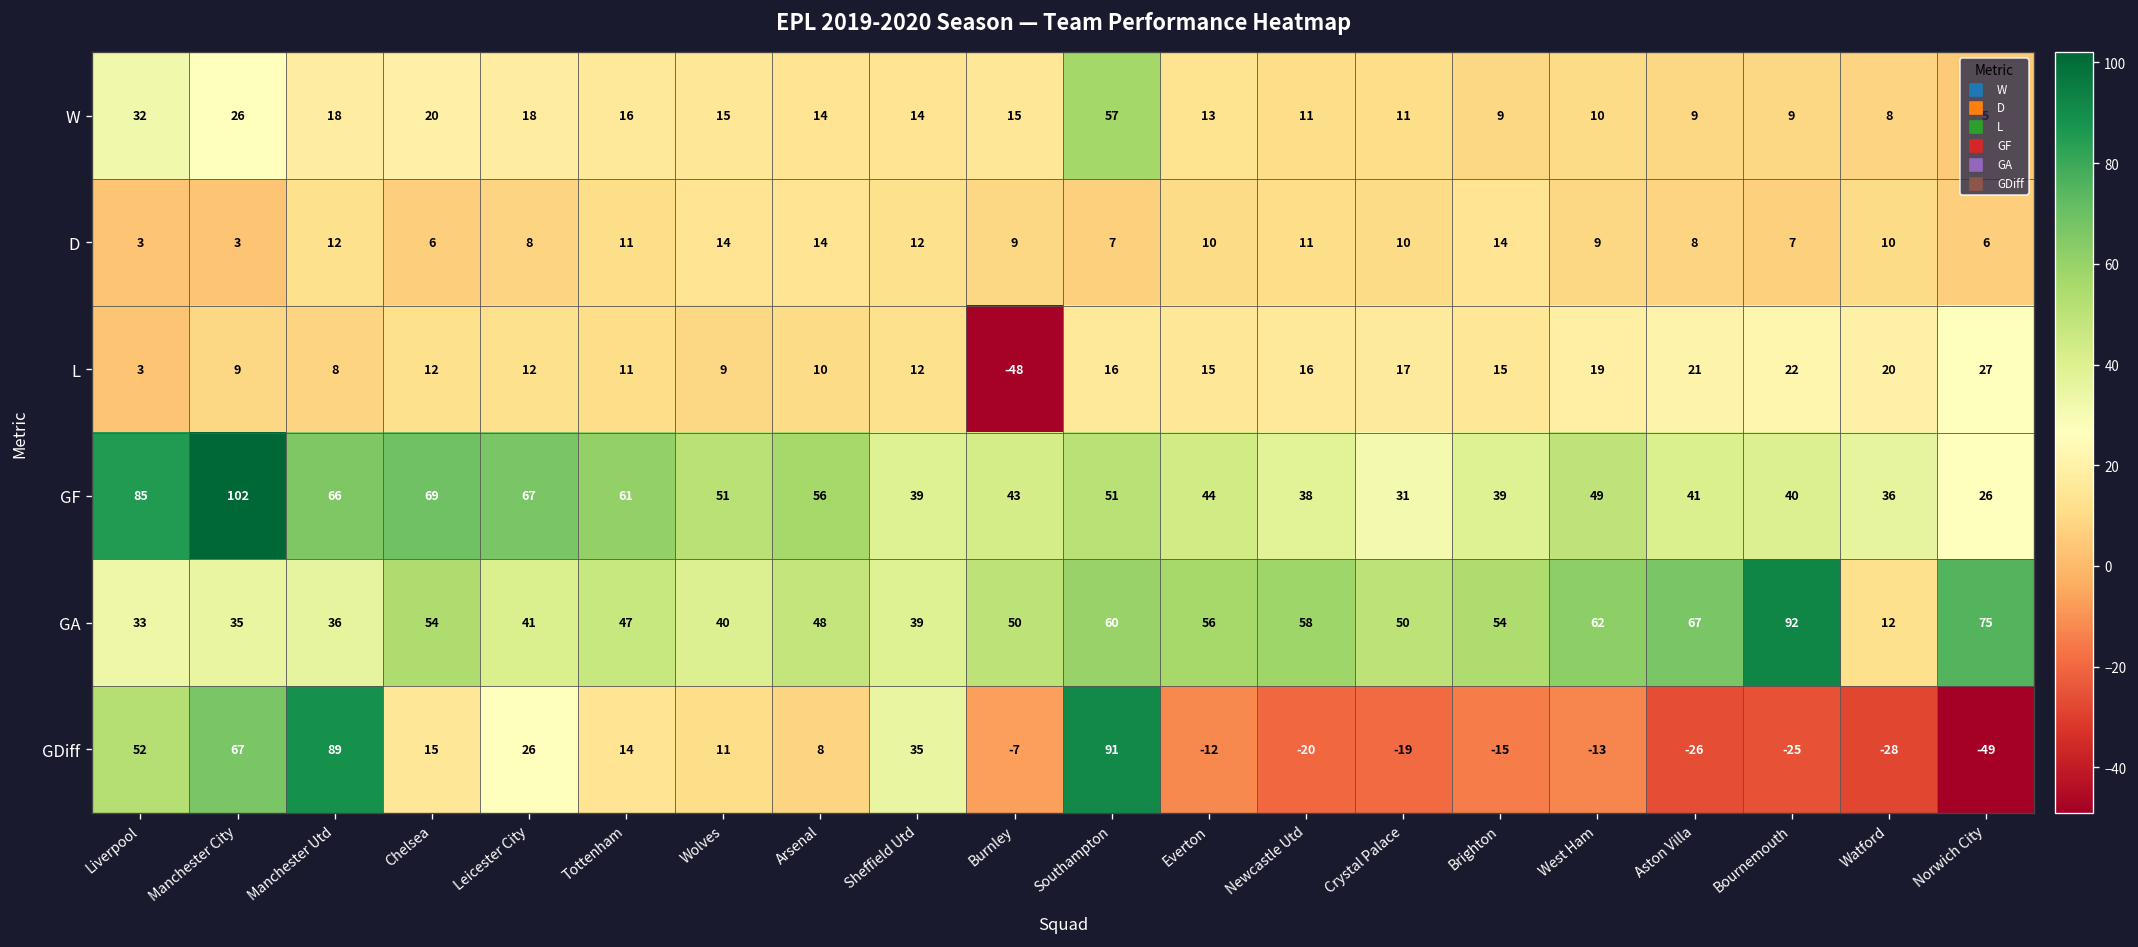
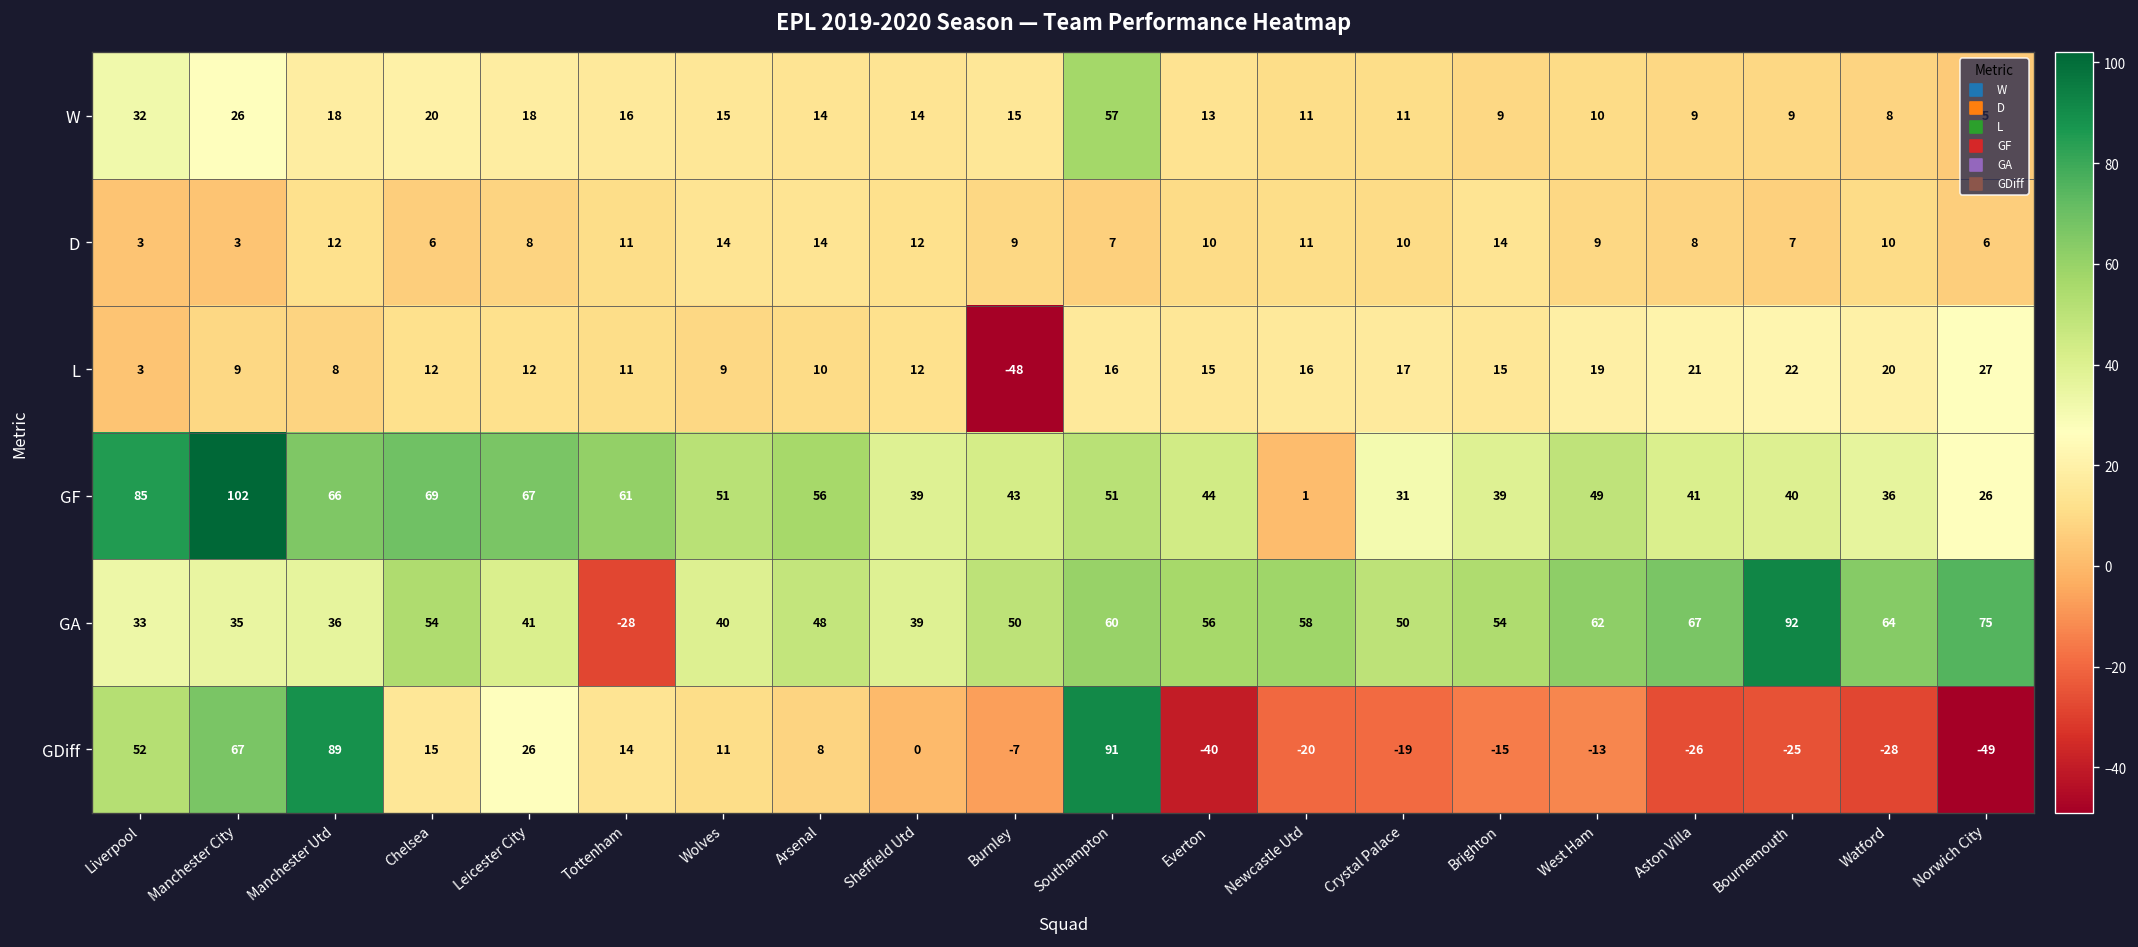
GF, Newcastle Utd: 38 -> 1
GA, Tottenham: 47 -> -28
GA, Watford: 12 -> 64
GDiff, Sheffield Utd: 35 -> 0
GDiff, Everton: -12 -> -40
